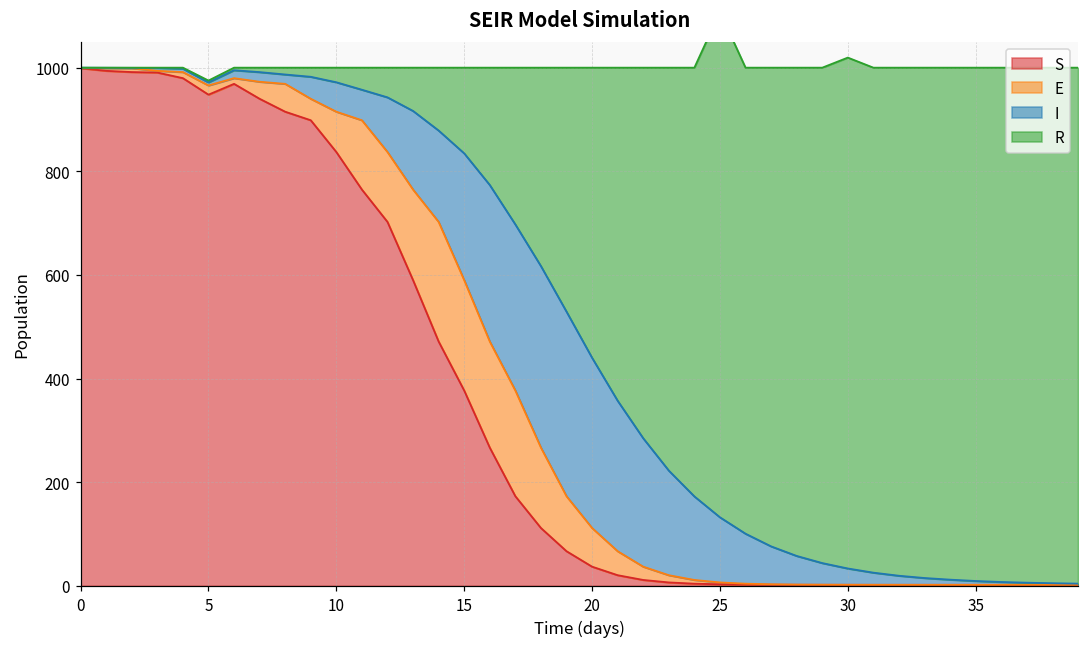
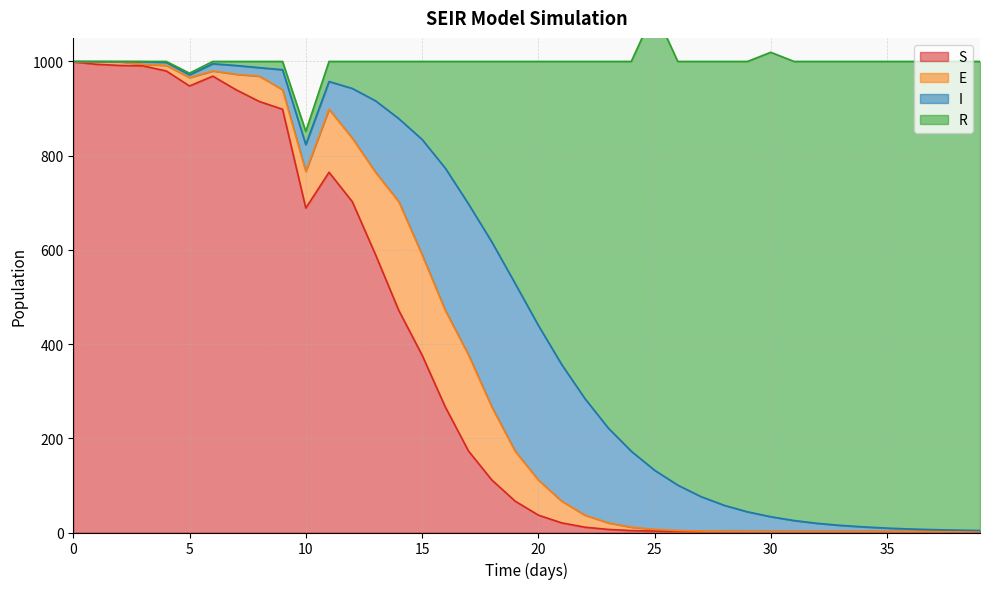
S, 10: 840 -> 690
